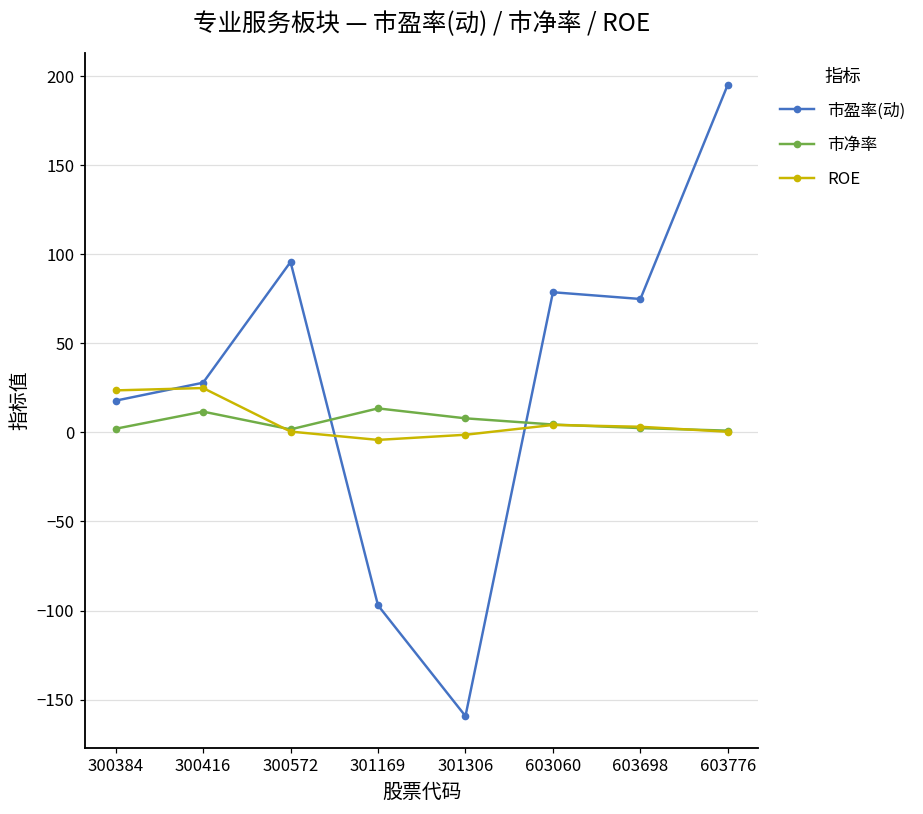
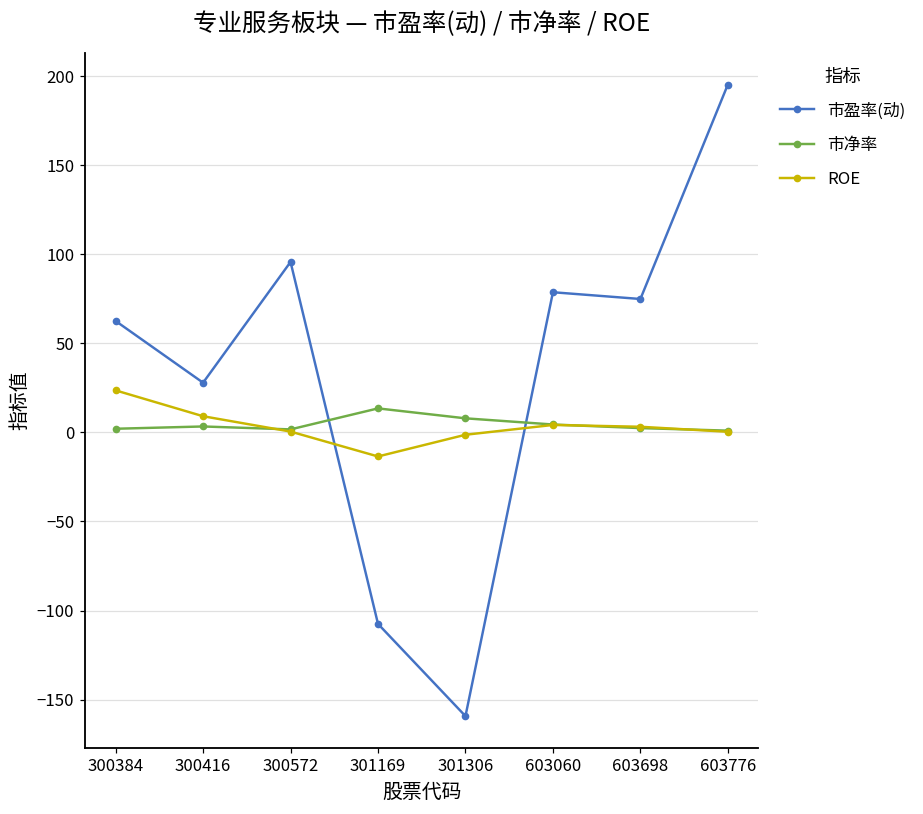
市盈率(动), 300384: 18 -> 63
市净率, 300416: 12 -> 3
ROE, 300416: 25 -> 9
市盈率(动), 301169: -97 -> -108
ROE, 301169: -4 -> -14
